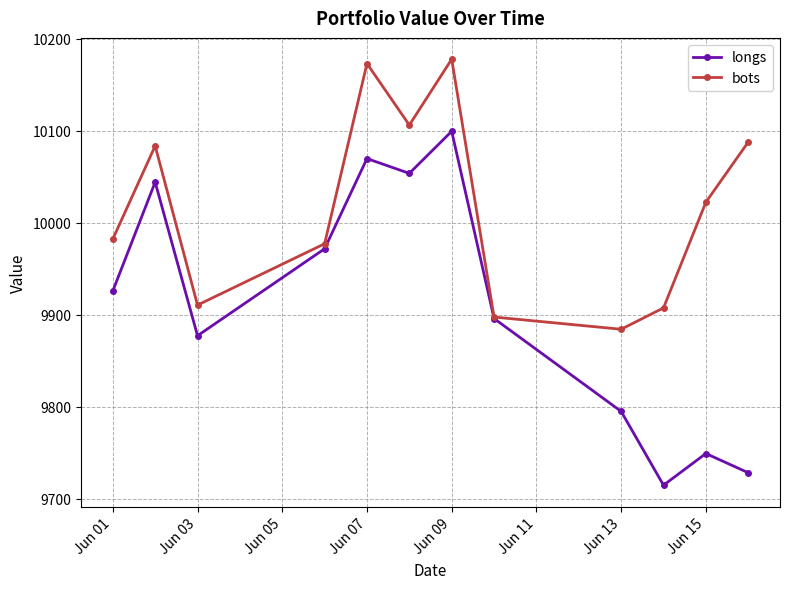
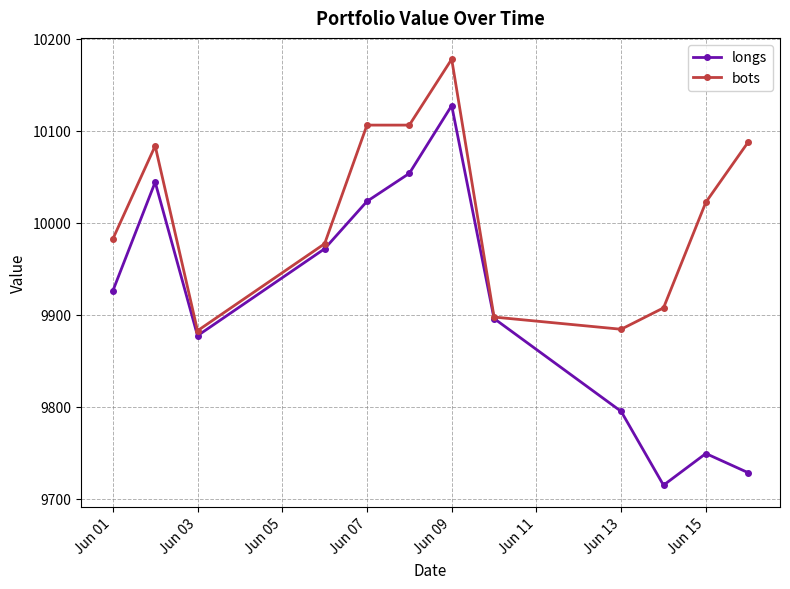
bots, Jun 03: 9910 -> 9880
longs, Jun 07: 10070 -> 10020
bots, Jun 07: 10170 -> 10110
longs, Jun 09: 10100 -> 10130
